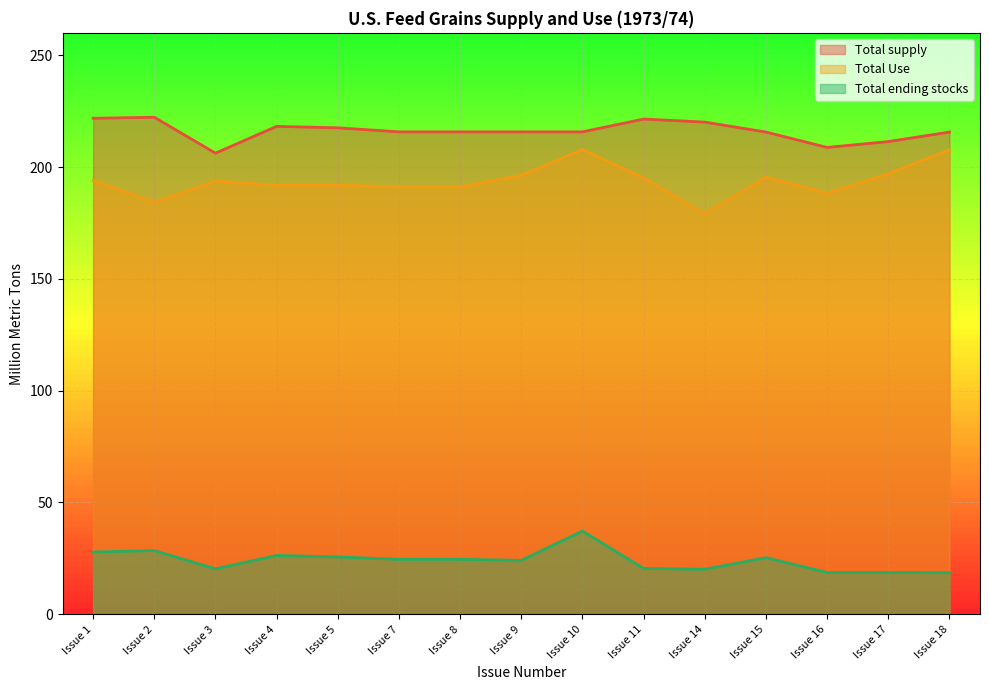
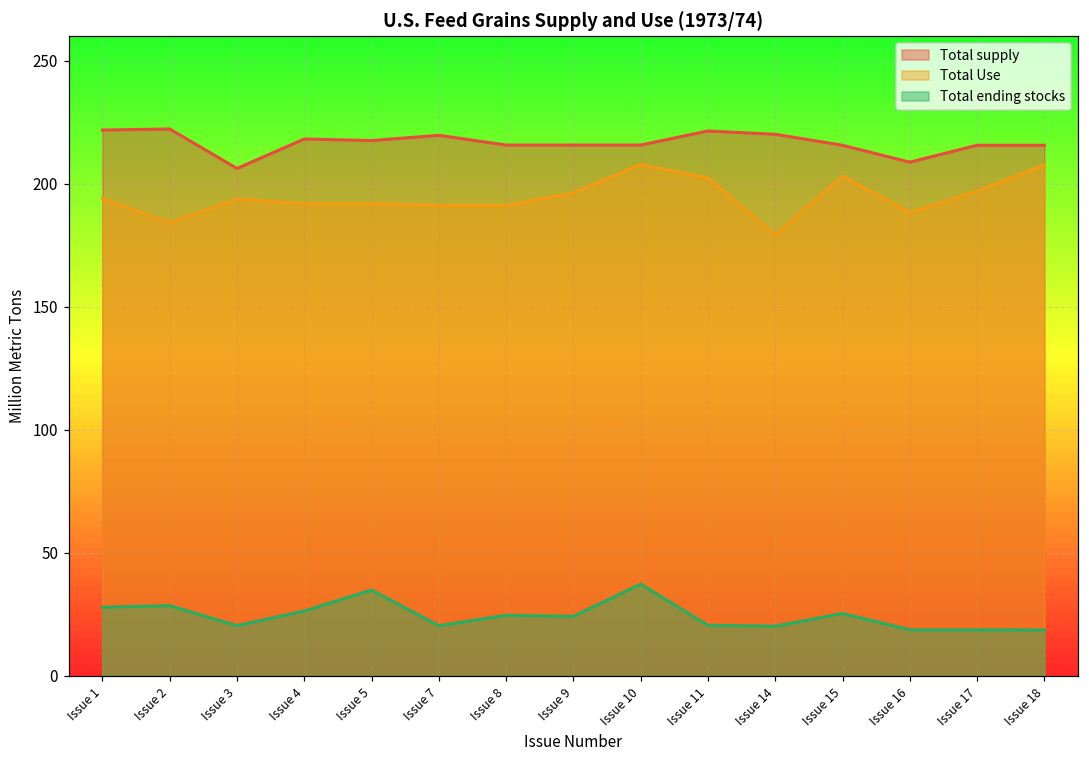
Total ending stocks, Issue 5: 26 -> 35
Total supply, Issue 7: 216 -> 220
Total ending stocks, Issue 7: 25 -> 20
Total Use, Issue 11: 195 -> 202
Total Use, Issue 15: 196 -> 203
Total supply, Issue 17: 211 -> 216
